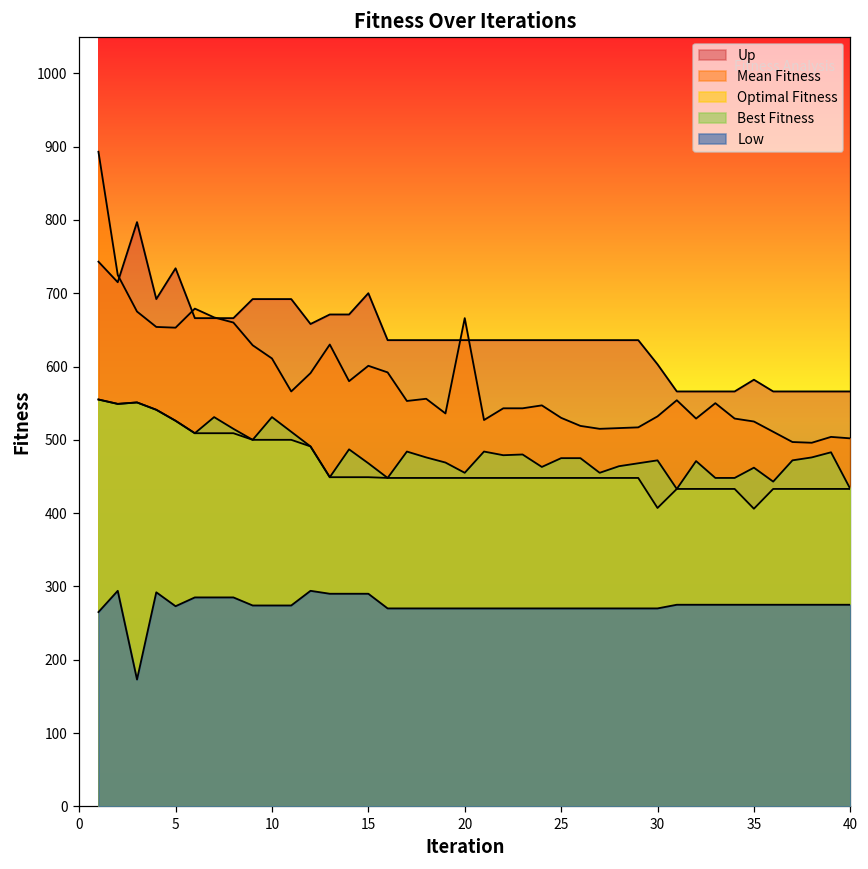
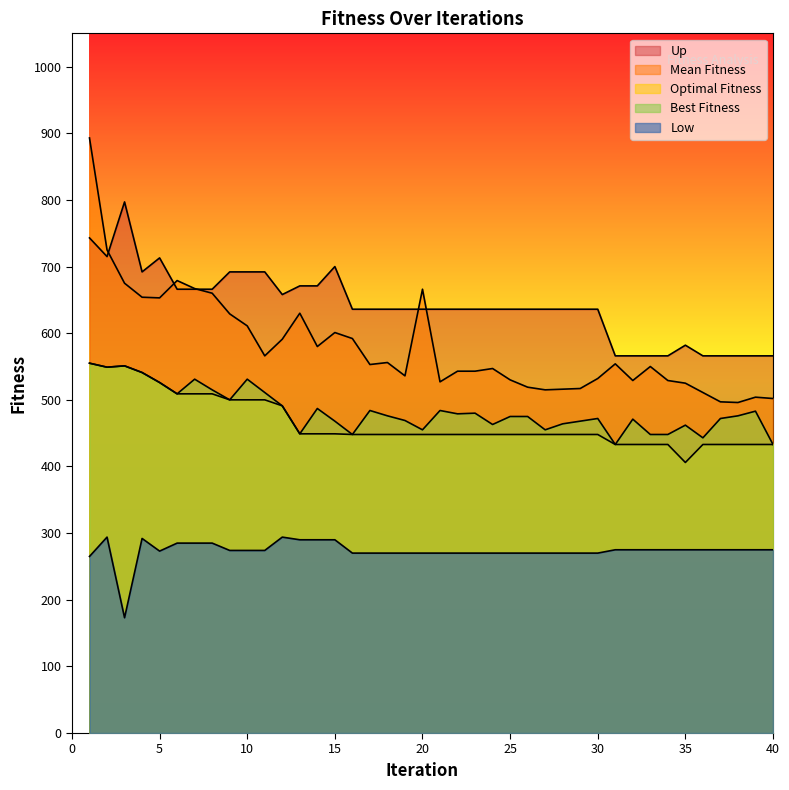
Up, 5: 730 -> 710
Up, 30: 600 -> 640
Optimal Fitness, 30: 410 -> 450
